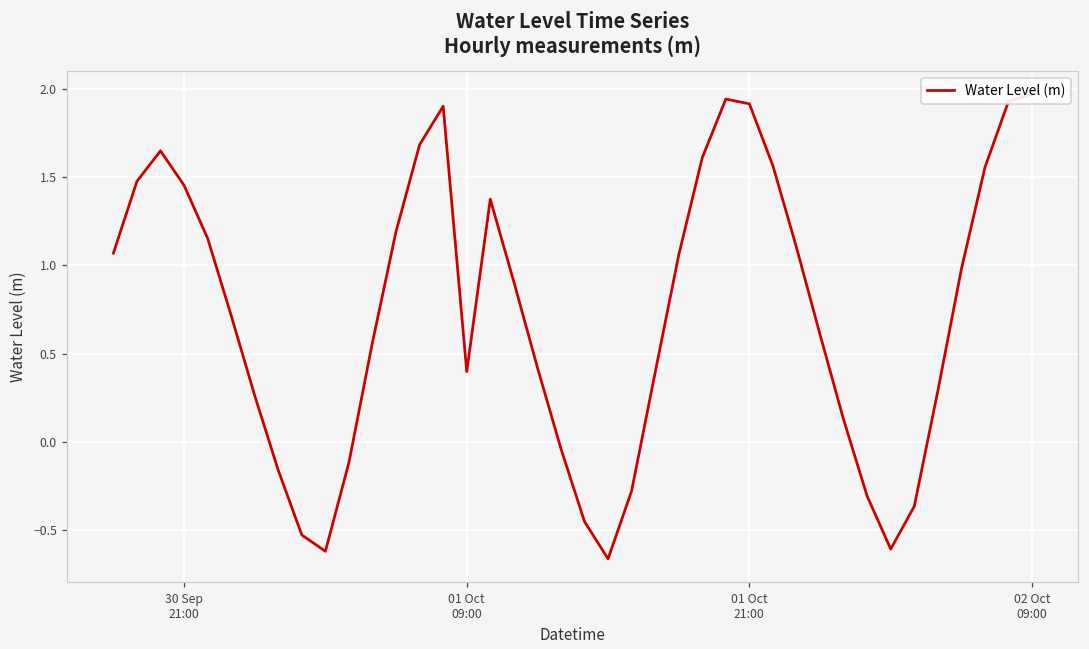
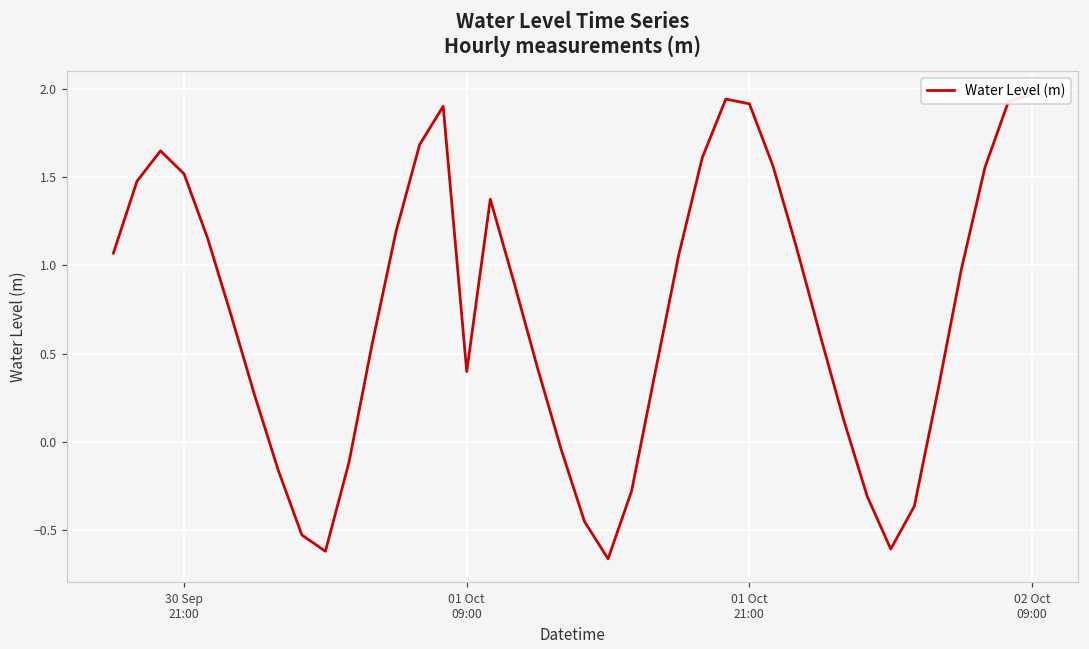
30 Sep 21:00: 1.45 -> 1.52
